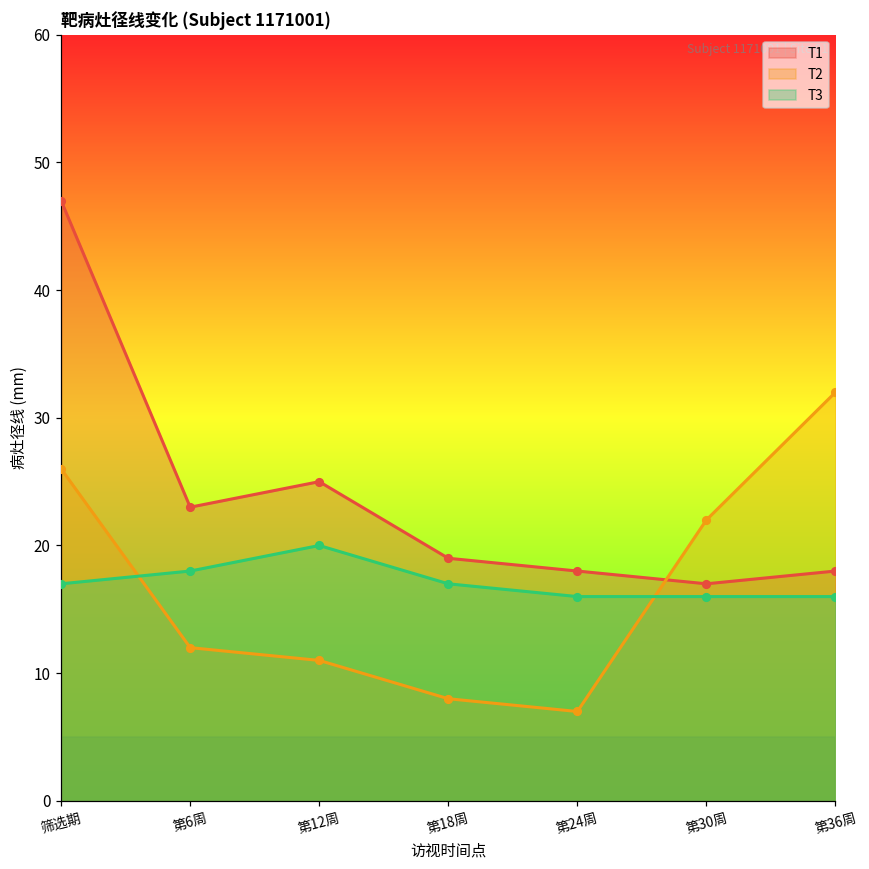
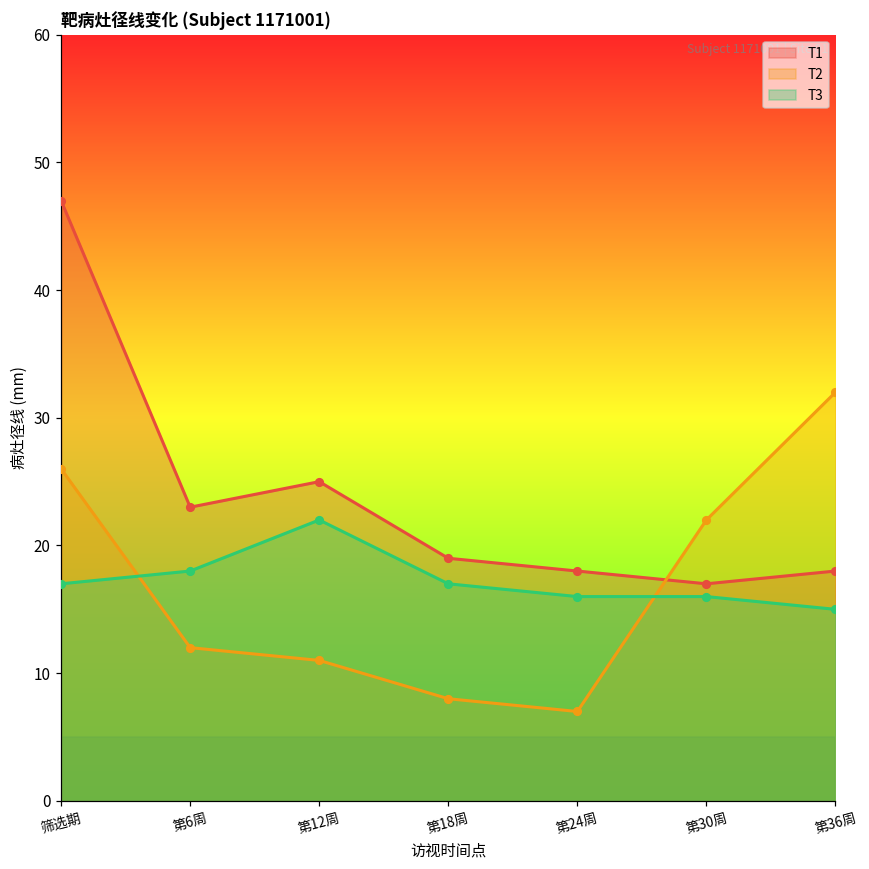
T3, 第12周: 20 -> 22
T3, 第36周: 16 -> 15
